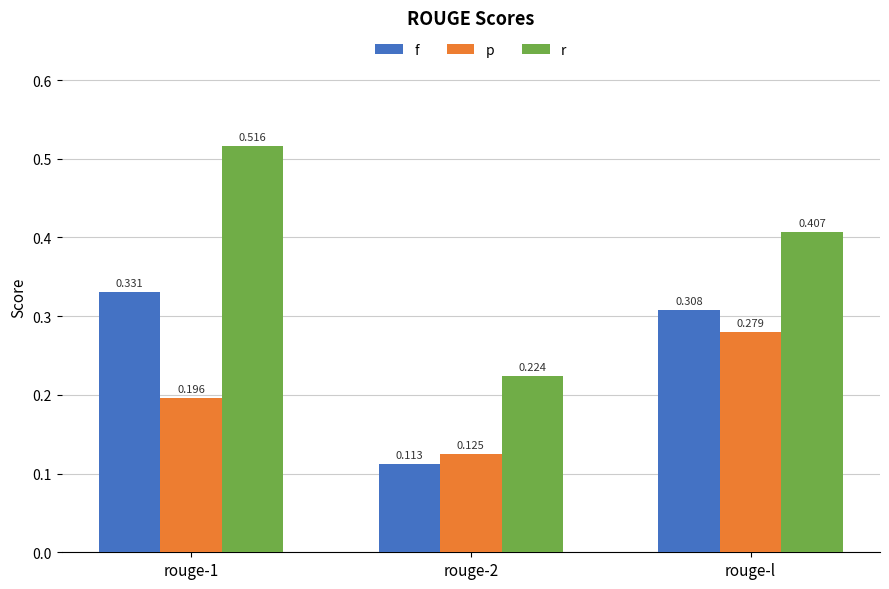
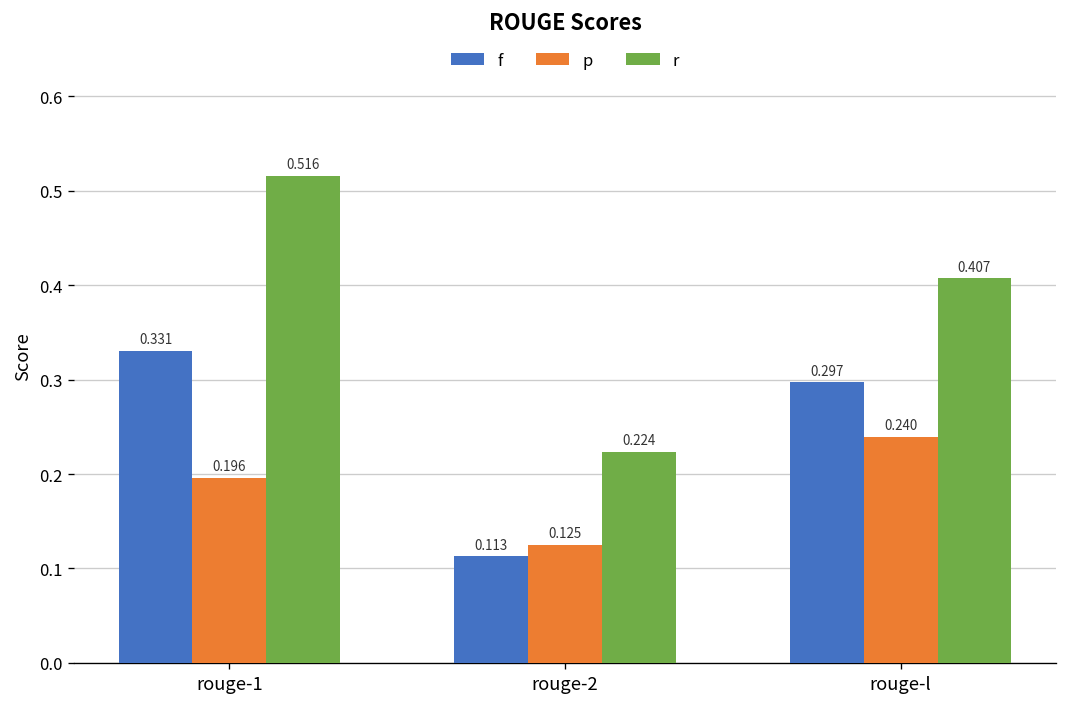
f, rouge-l: 0.308 -> 0.297
p, rouge-l: 0.279 -> 0.240
